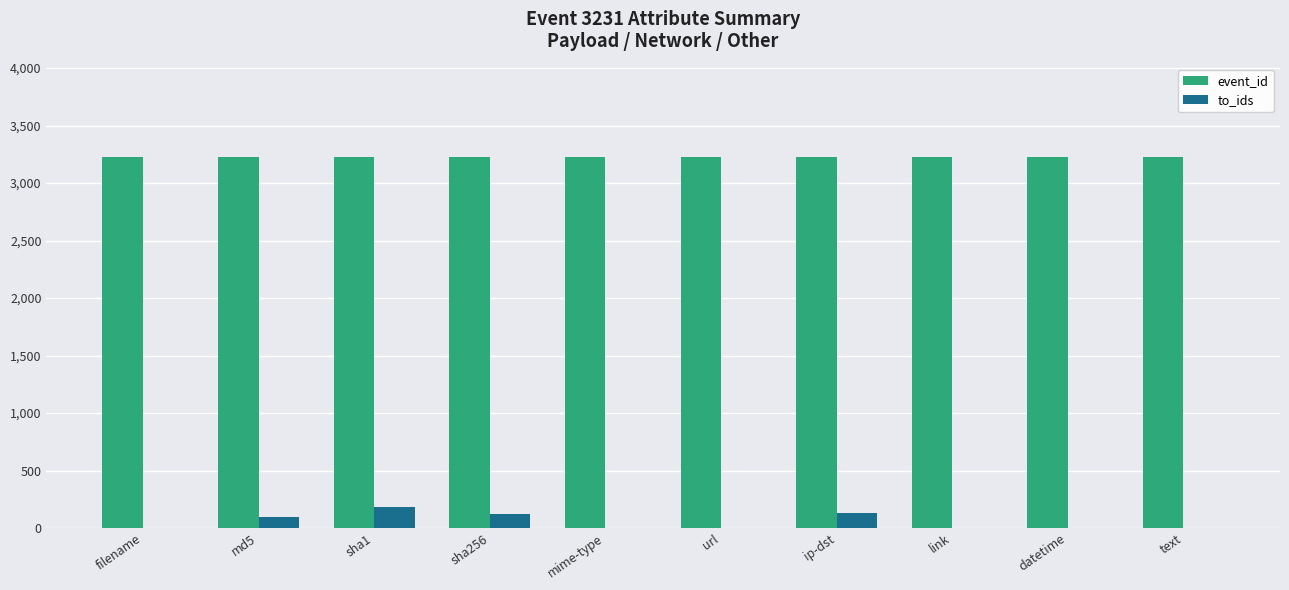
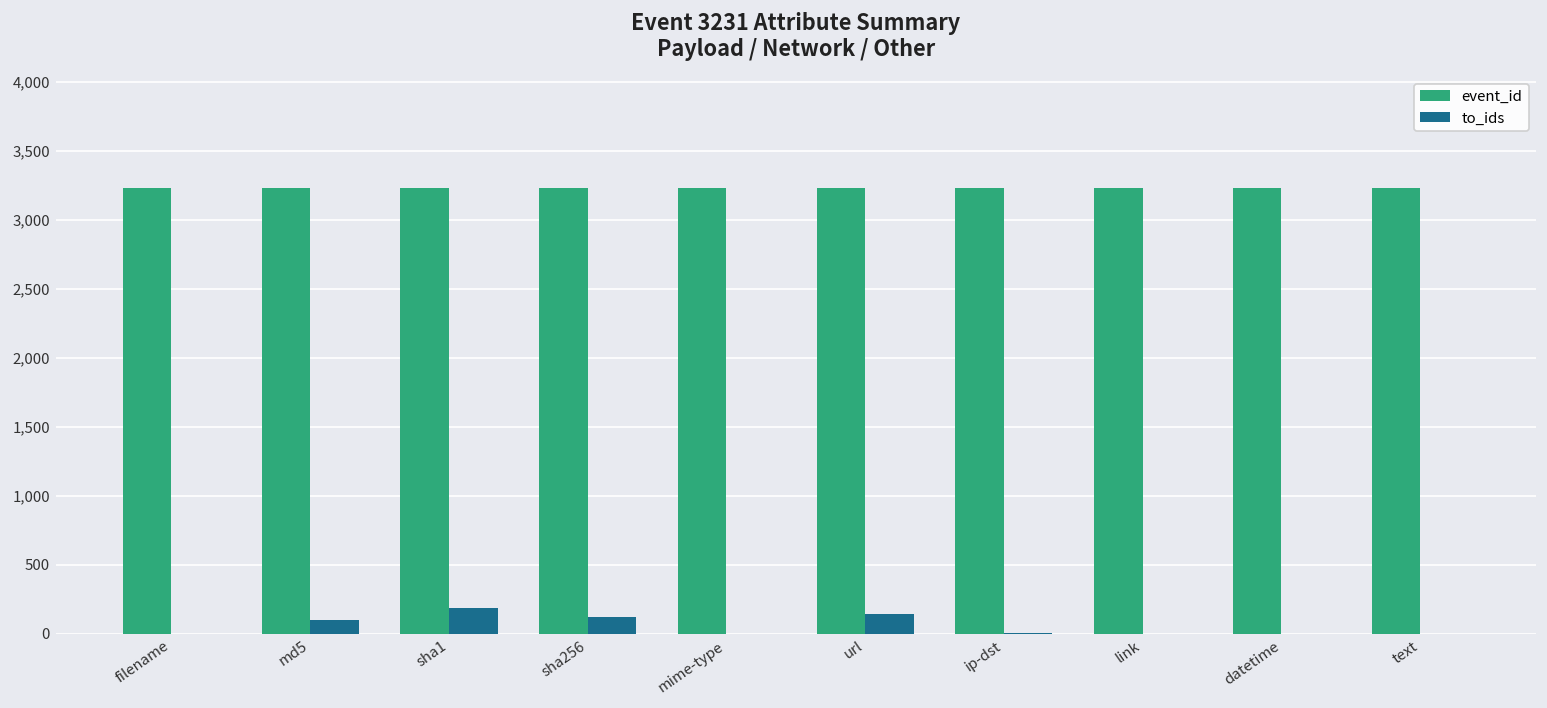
to_ids, url: 0 -> 140
to_ids, ip-dst: 130 -> 0
